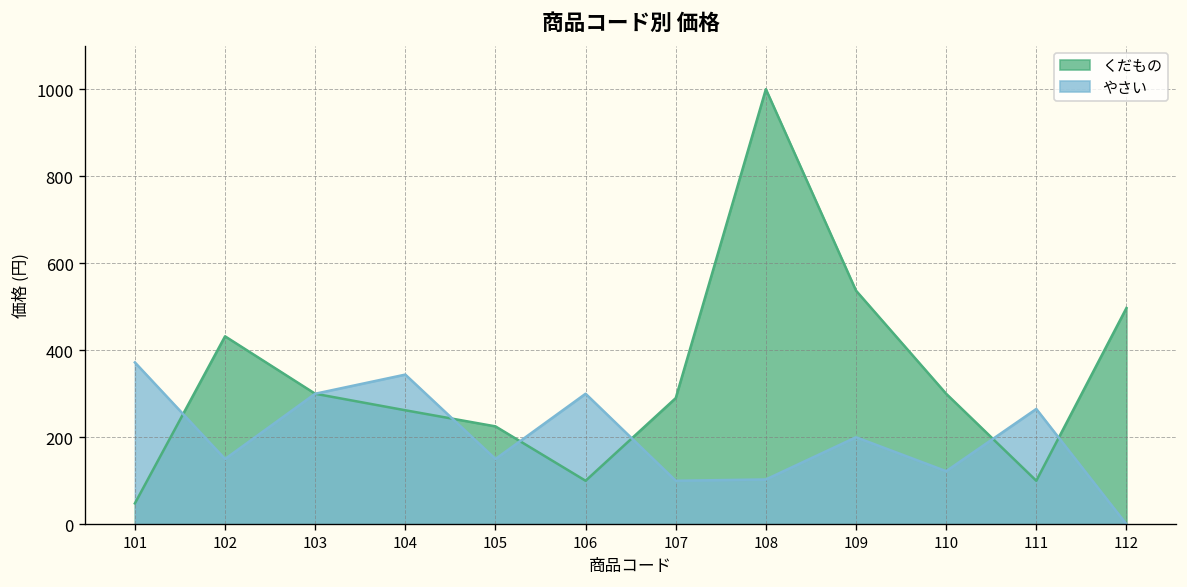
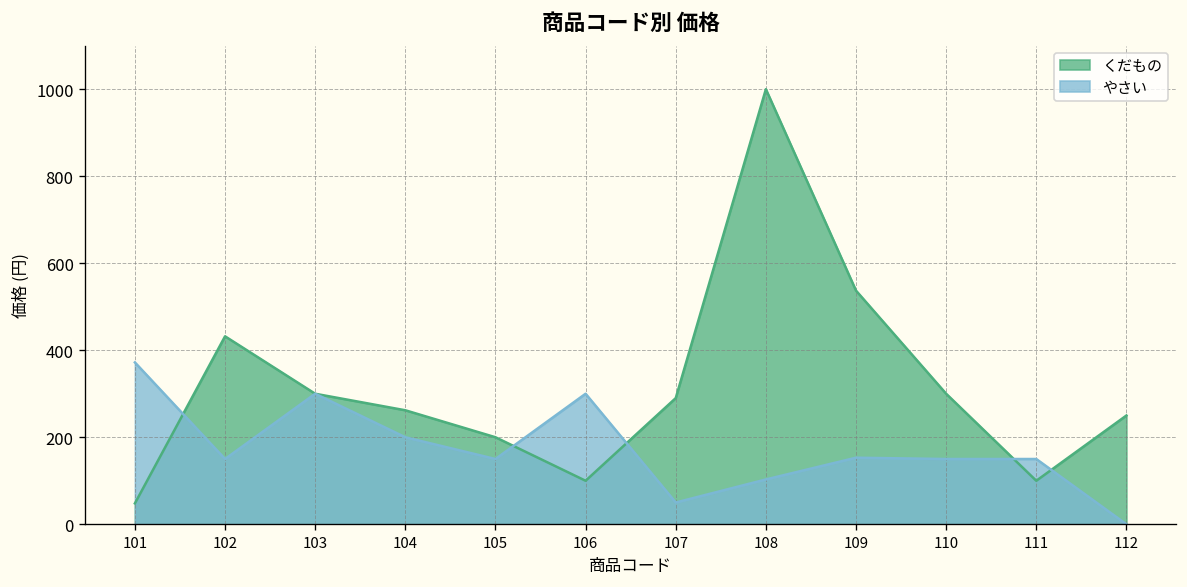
やさい, 104: 340 -> 200
くだもの, 105: 230 -> 200
やさい, 107: 100 -> 50
やさい, 109: 200 -> 150
やさい, 110: 120 -> 150
やさい, 111: 270 -> 150
くだもの, 112: 500 -> 250
